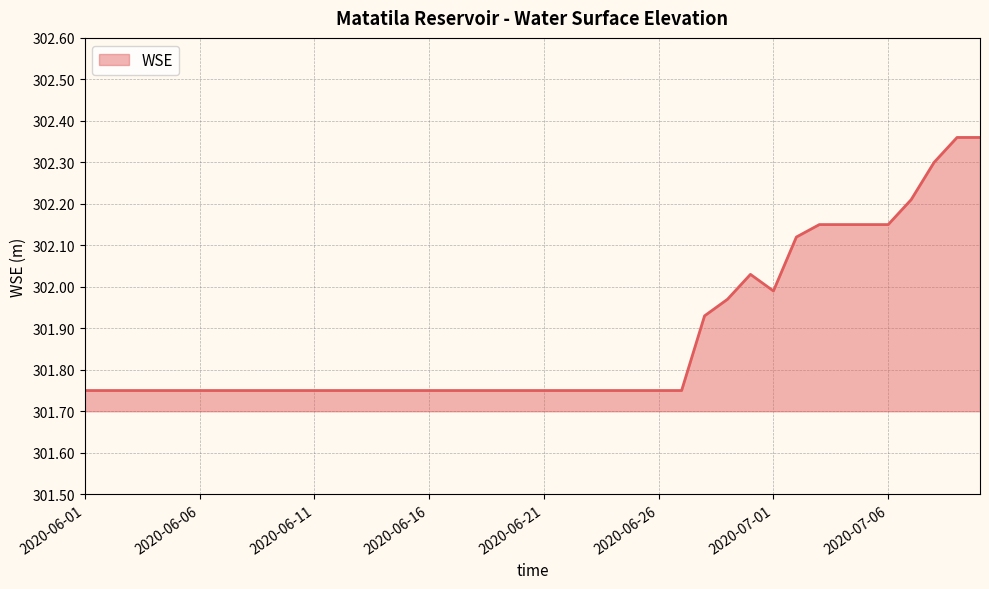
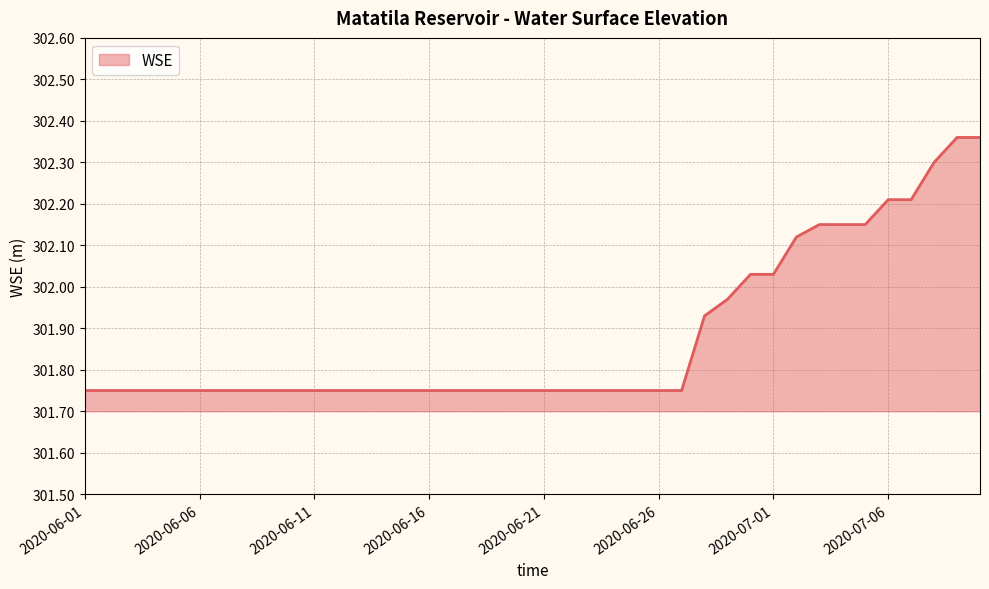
2020-07-01: 301.99 -> 302.03
2020-07-06: 302.15 -> 302.21
